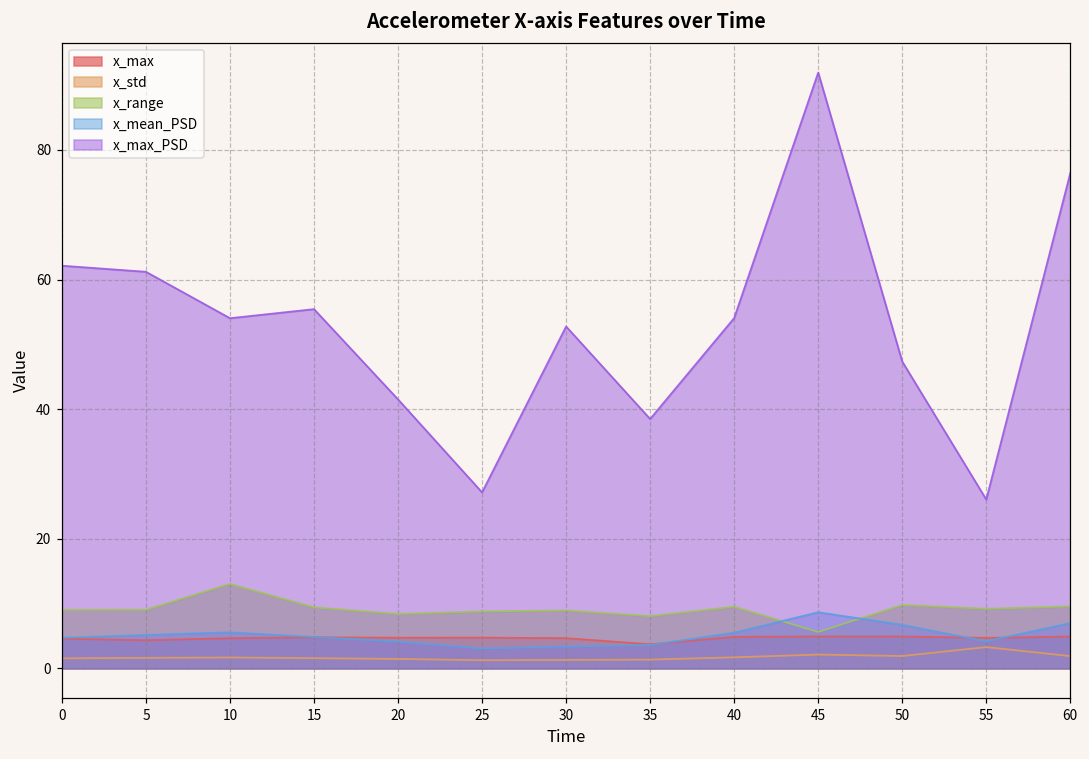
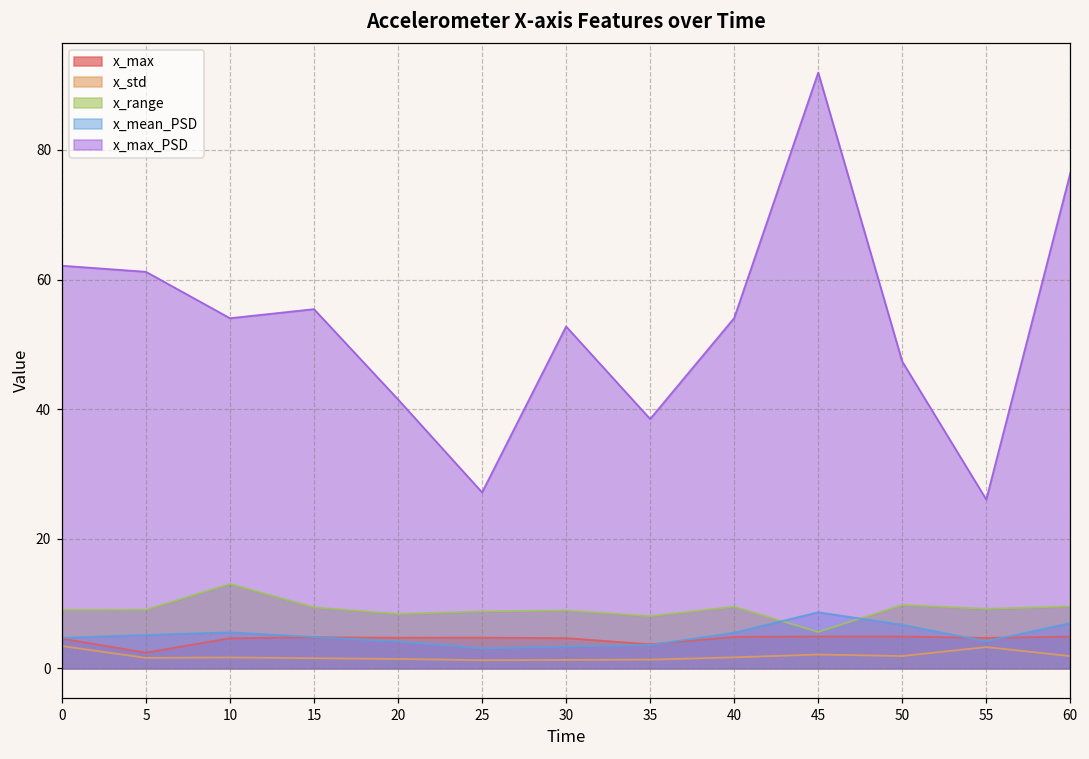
x_std, 0: 2 -> 3
x_max, 5: 4 -> 2
